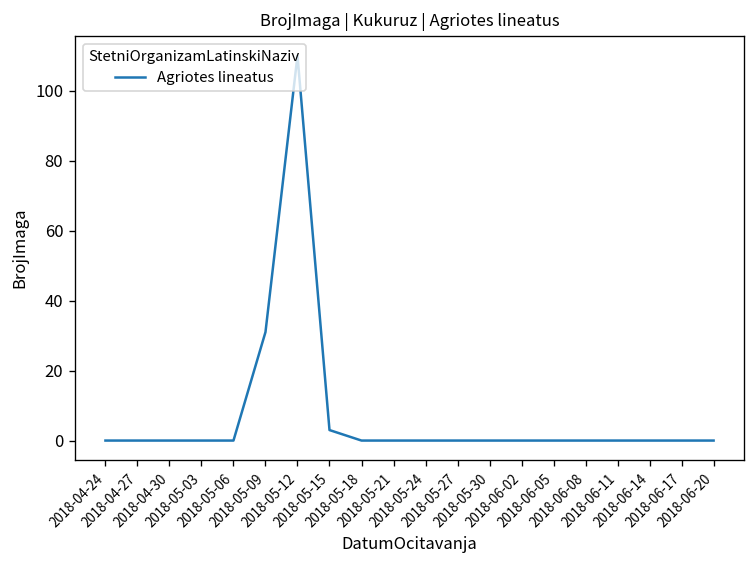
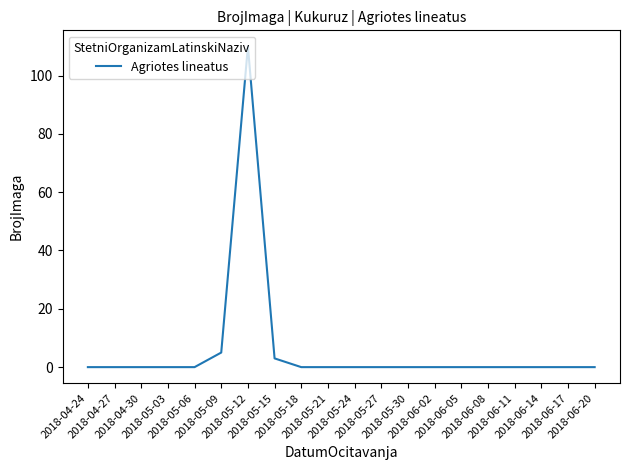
2018-05-09: 31 -> 5
